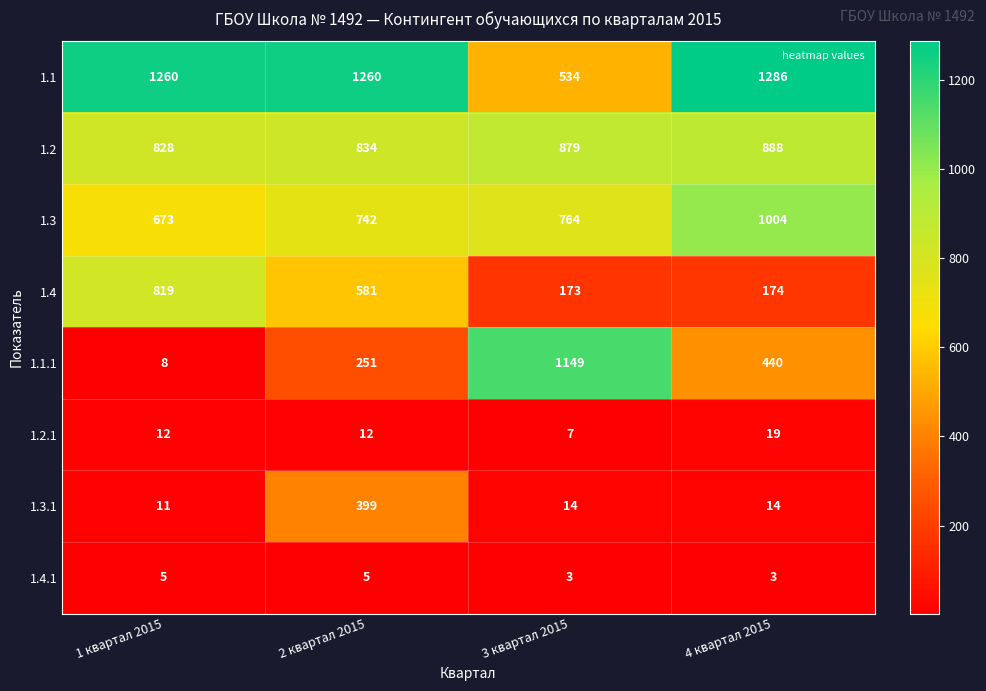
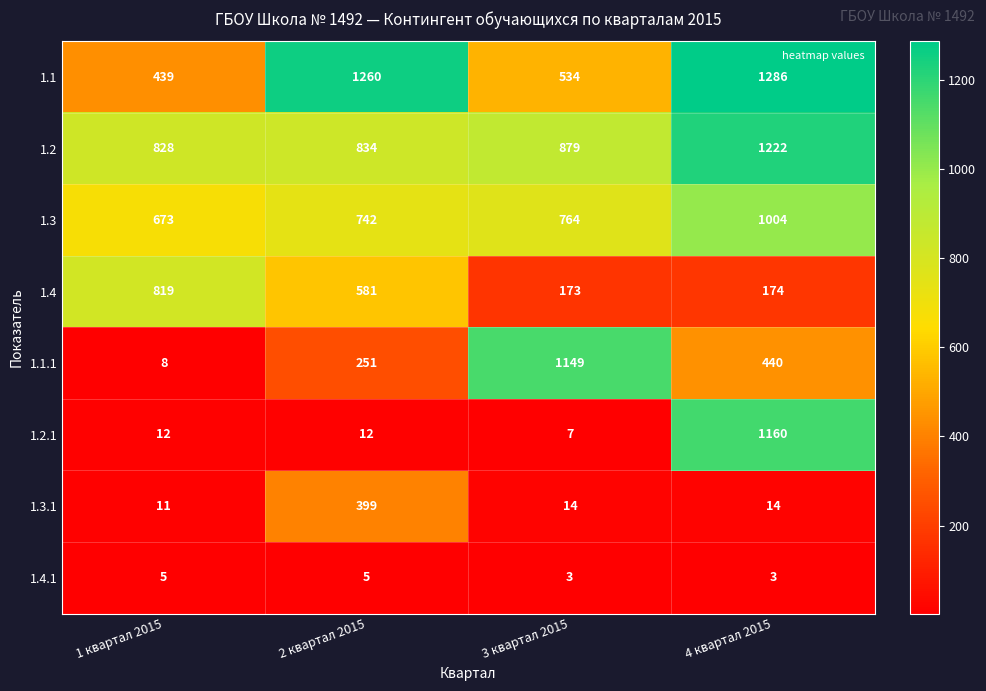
1.1, 1 квартал 2015: 1260 -> 439
1.2, 4 квартал 2015: 888 -> 1222
1.2.1, 4 квартал 2015: 19 -> 1160
